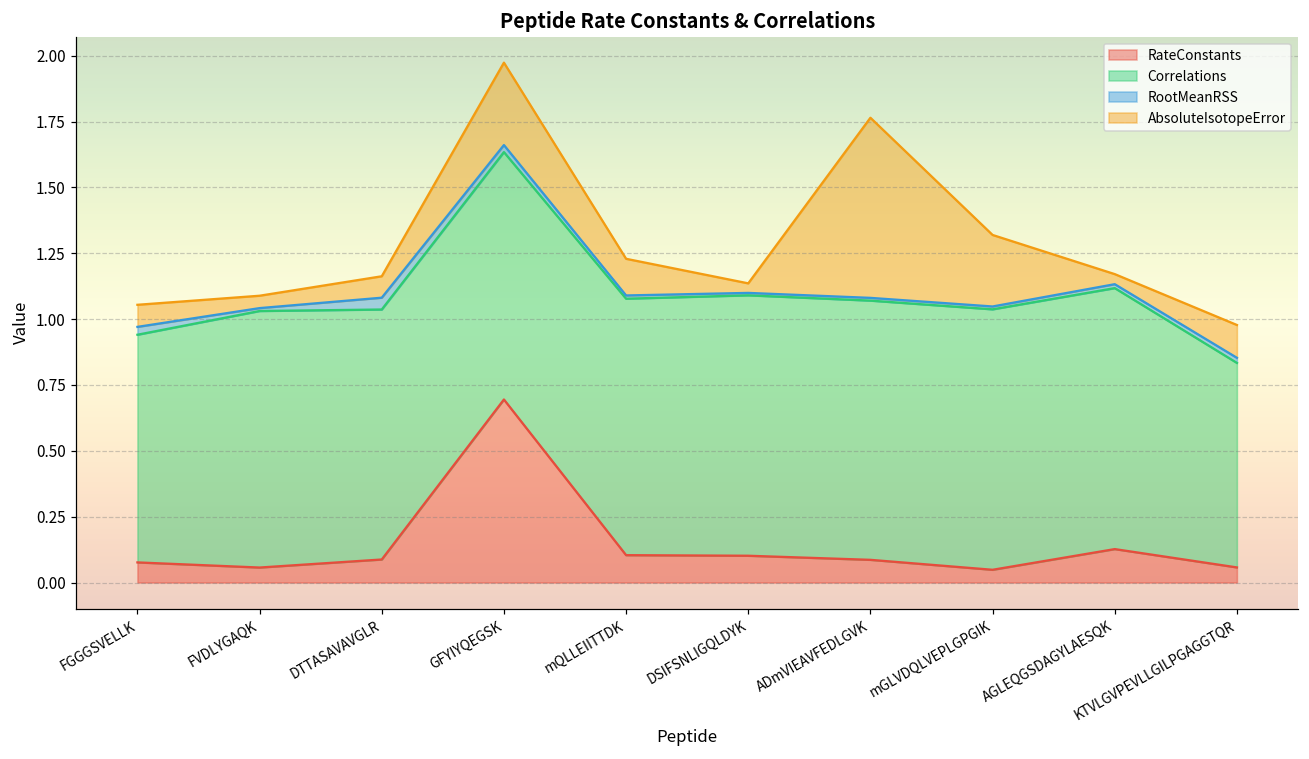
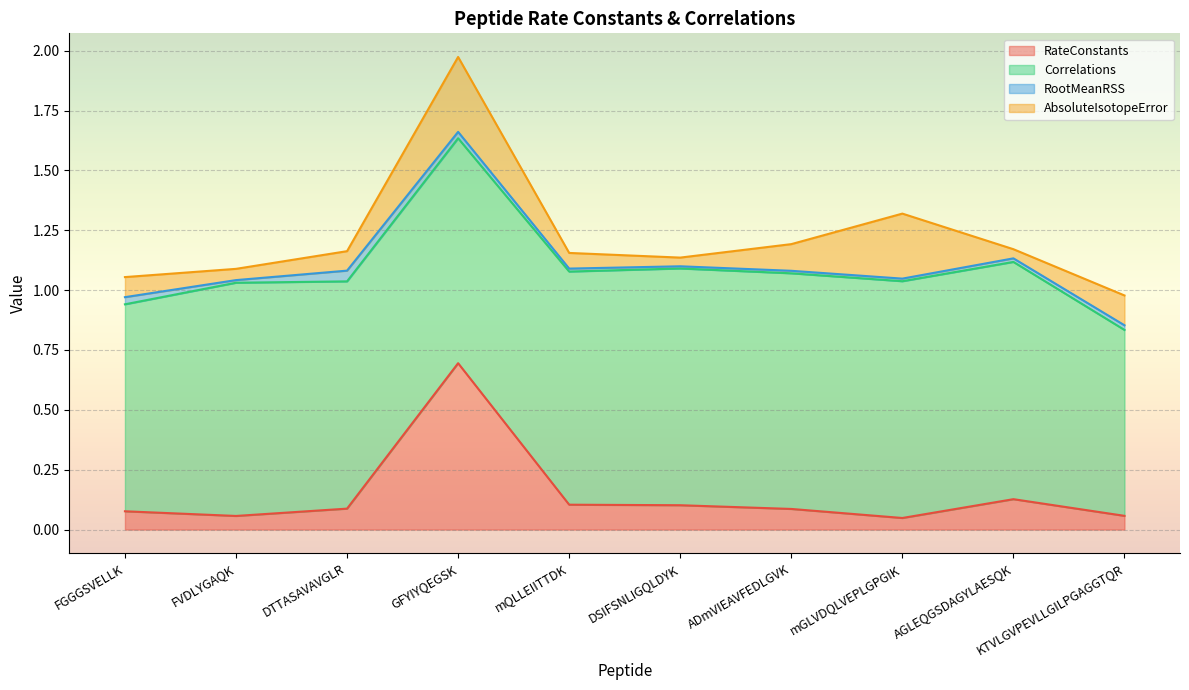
AbsoluteIsotopeError, mQLLEIITTDK: 0.14 -> 0.07
AbsoluteIsotopeError, ADmVIEAVFEDLGVK: 0.68 -> 0.11
